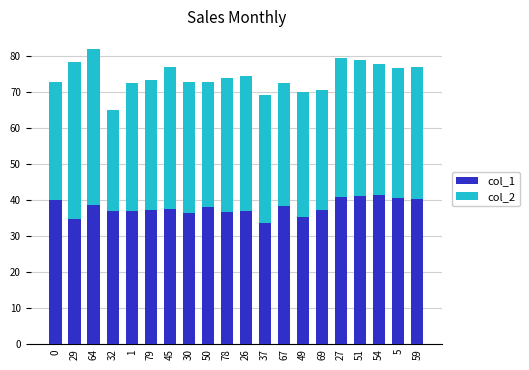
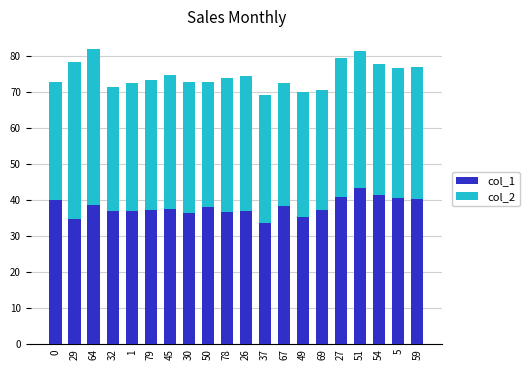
col_2, 32: 28 -> 35
col_2, 45: 39 -> 37
col_1, 51: 41 -> 43
